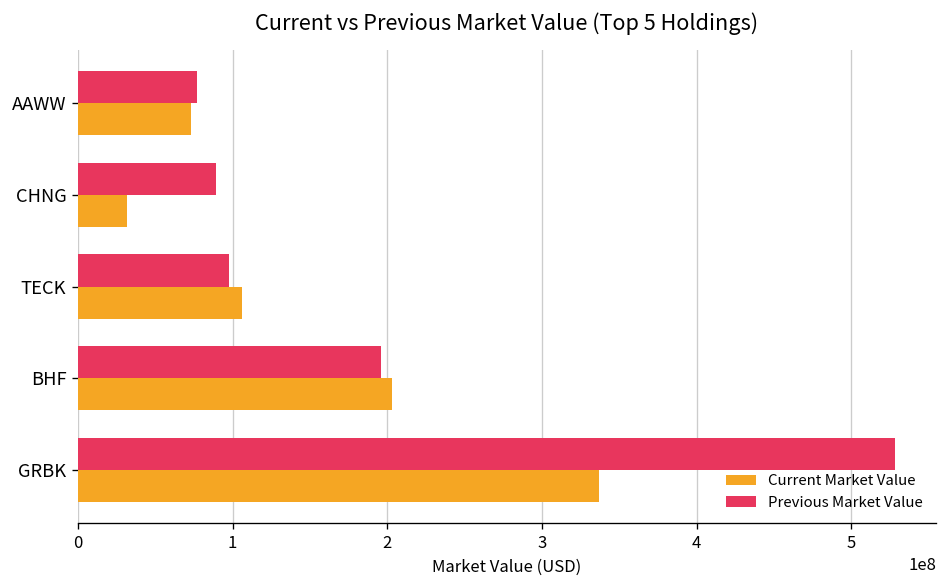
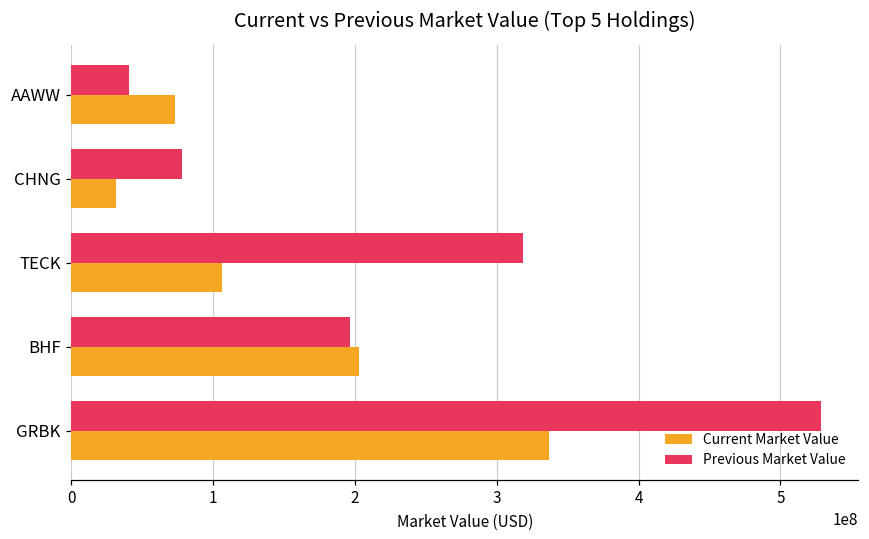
Previous Market Value, AAWW: 77000000 -> 40000000
Previous Market Value, CHNG: 89000000 -> 78000000
Previous Market Value, TECK: 98000000 -> 318000000
